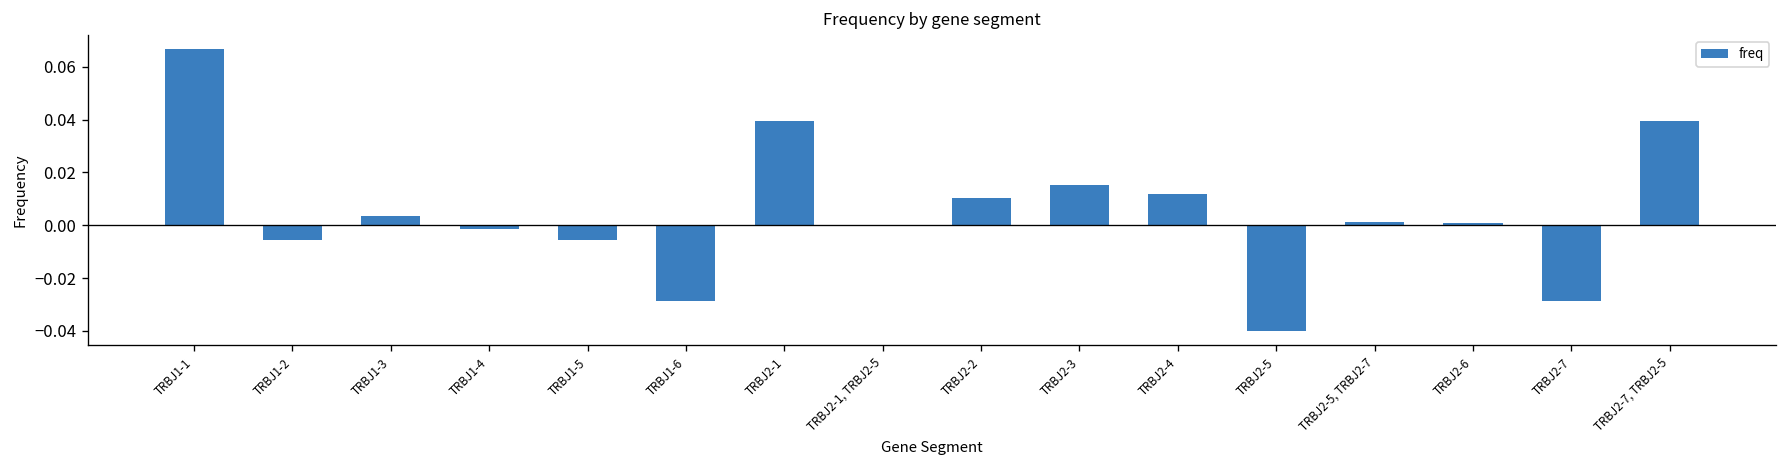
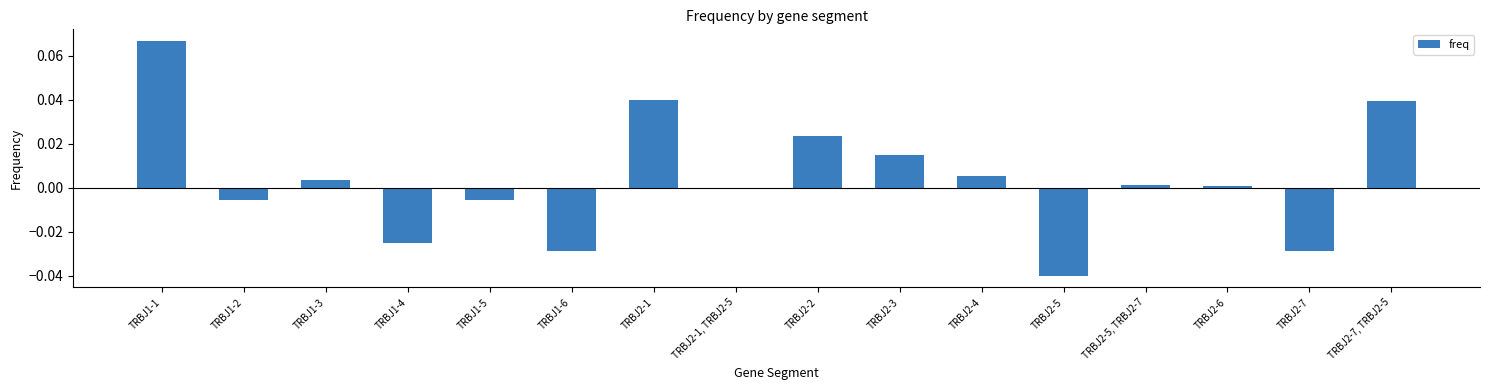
TRBJ1-4: -0.001 -> -0.025
TRBJ2-2: 0.010 -> 0.023
TRBJ2-4: 0.012 -> 0.005
